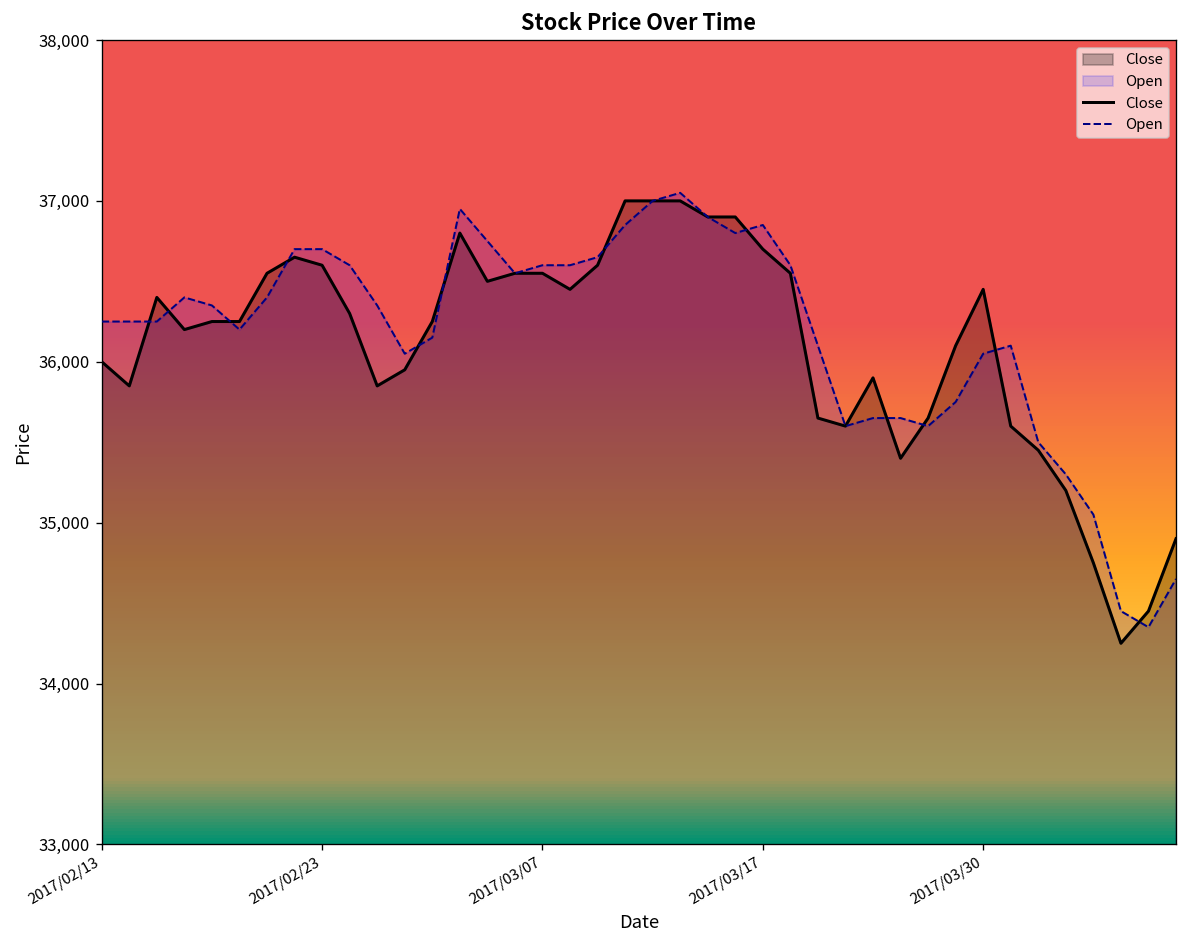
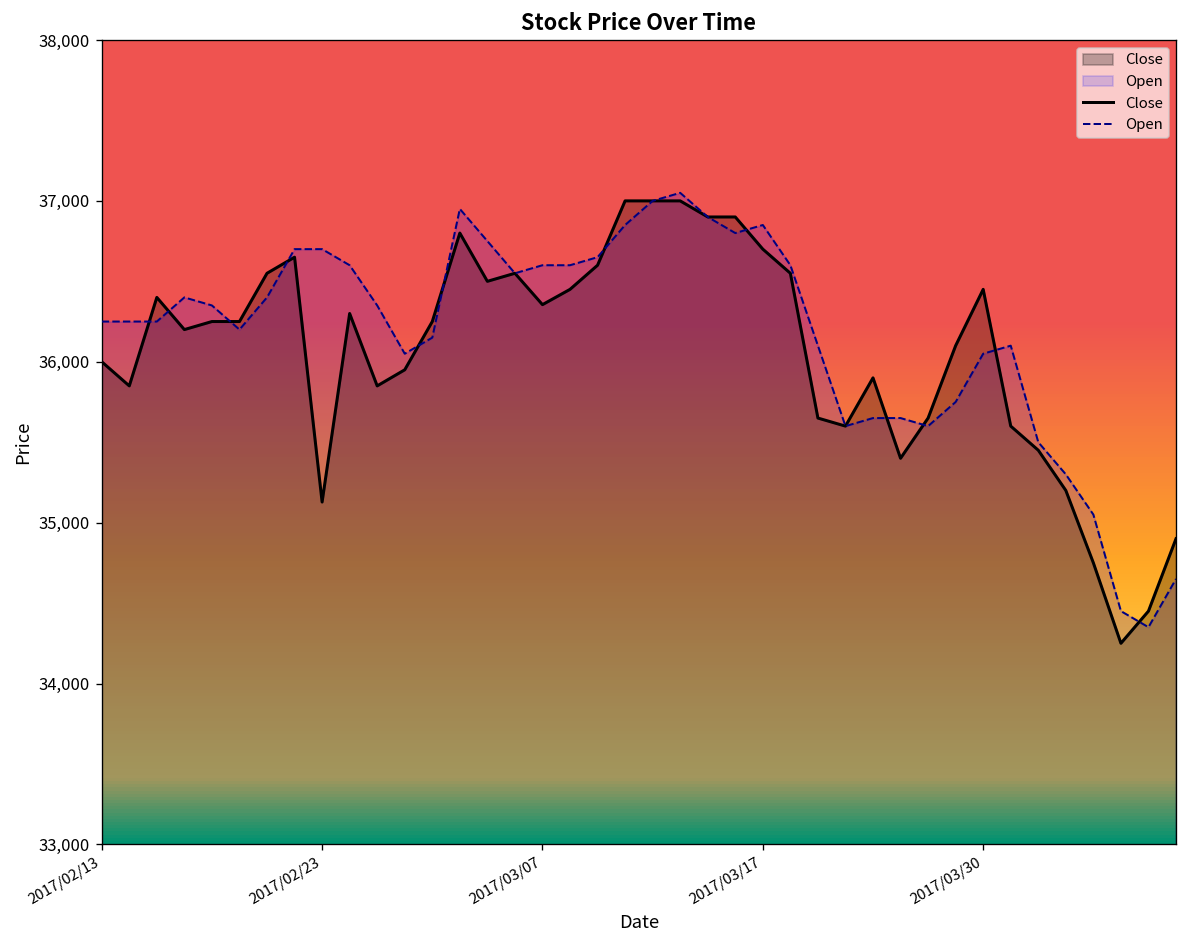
Close, 2017/02/23: 36,600 -> 35,130
Close, 2017/03/07: 36,550 -> 36,360
